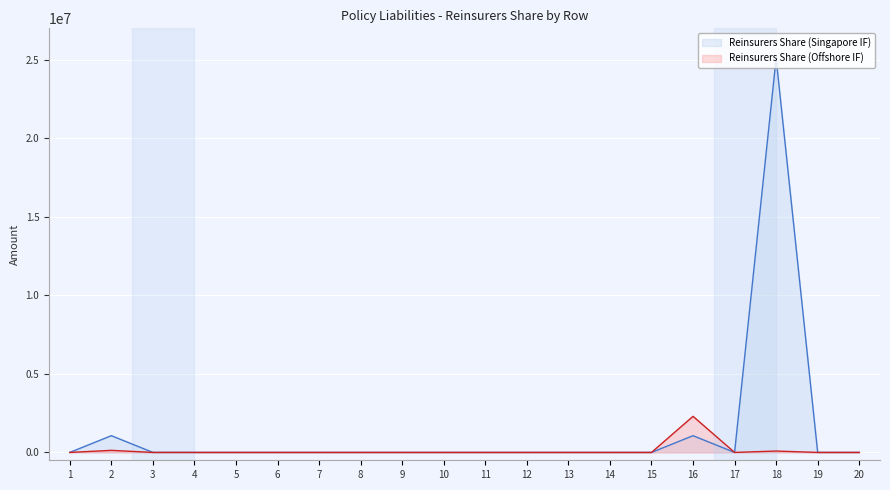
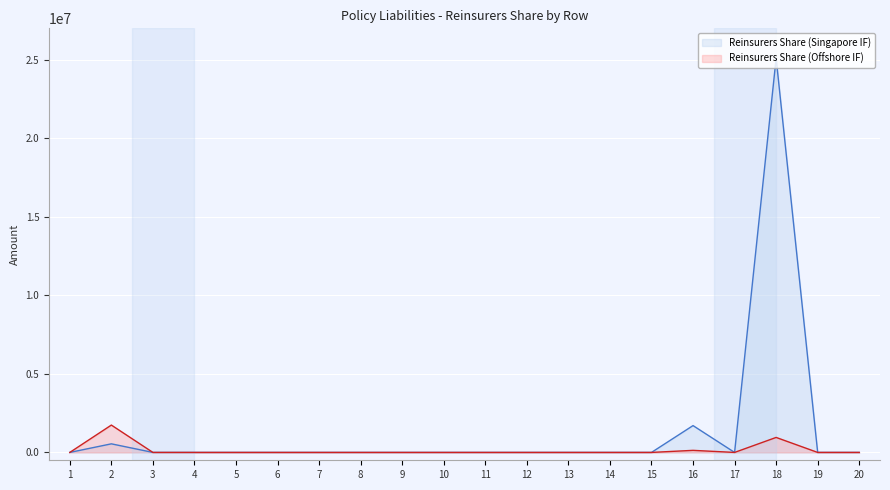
Reinsurers Share (Singapore IF), 2: 1100000 -> 500000
Reinsurers Share (Offshore IF), 2: 100000 -> 1700000
Reinsurers Share (Singapore IF), 16: 1100000 -> 1700000
Reinsurers Share (Offshore IF), 16: 2300000 -> 100000
Reinsurers Share (Offshore IF), 18: 100000 -> 1000000
